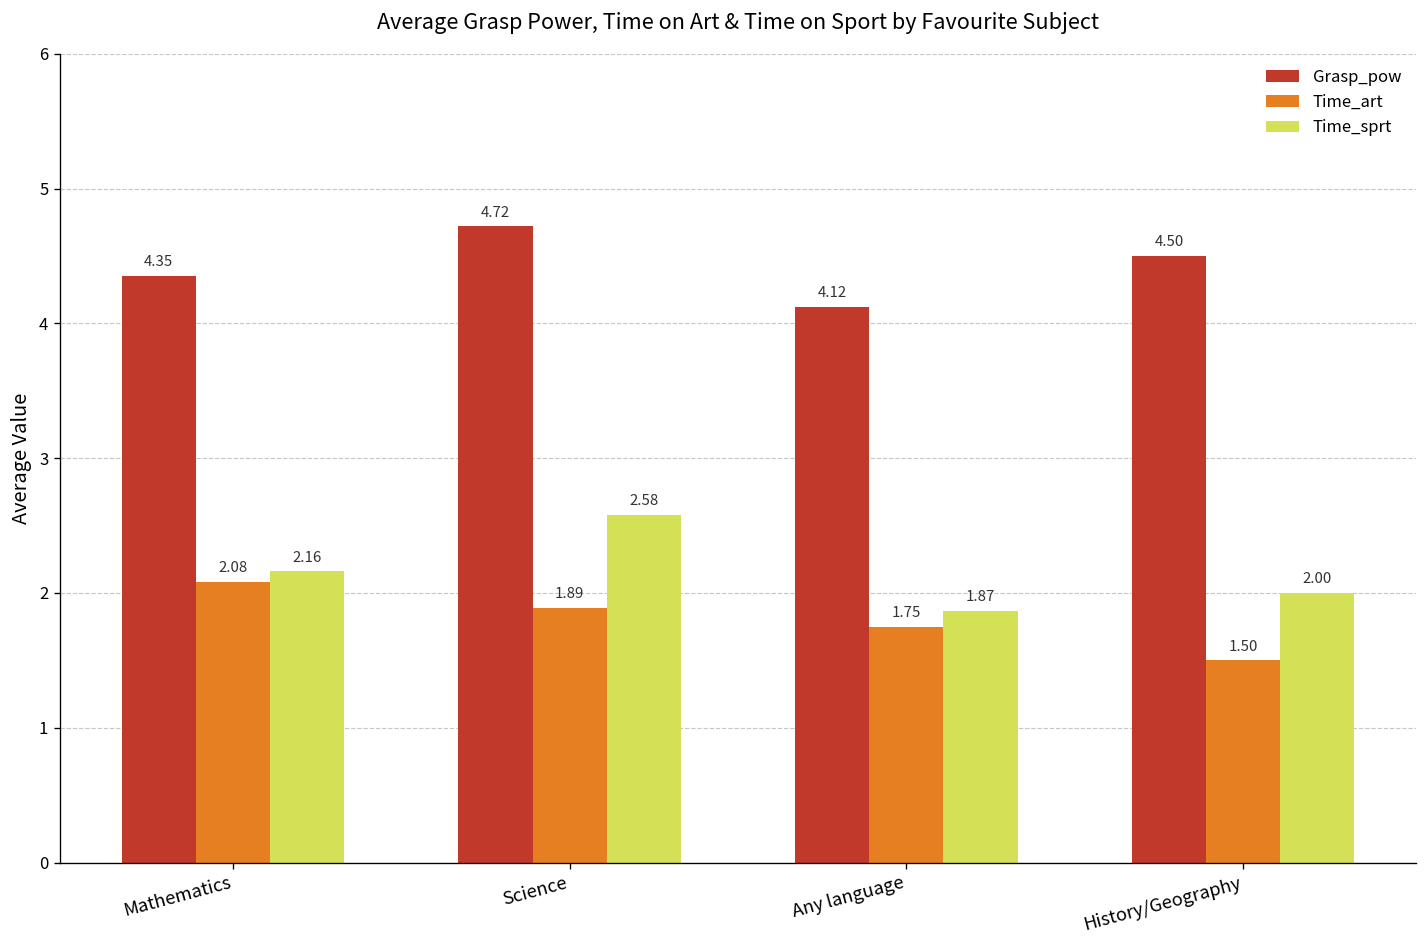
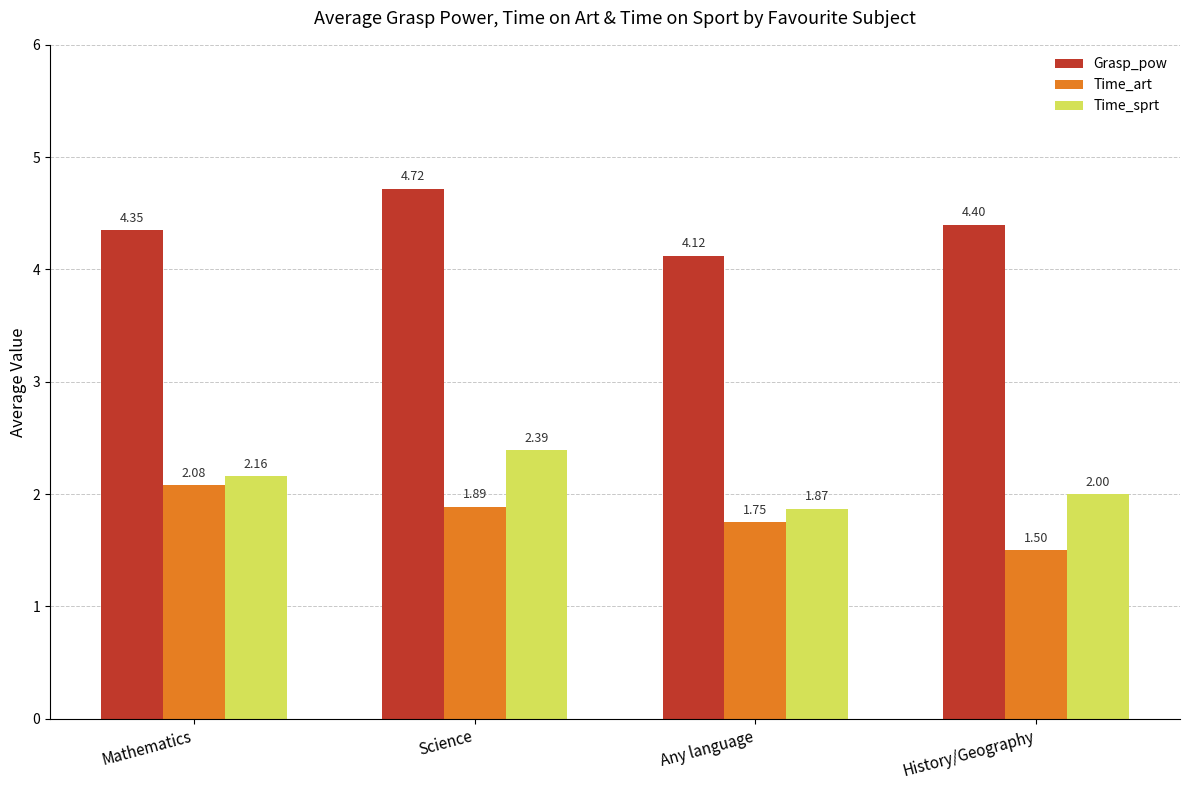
Time_sprt, Science: 2.58 -> 2.39
Grasp_pow, History/Geography: 4.50 -> 4.40
